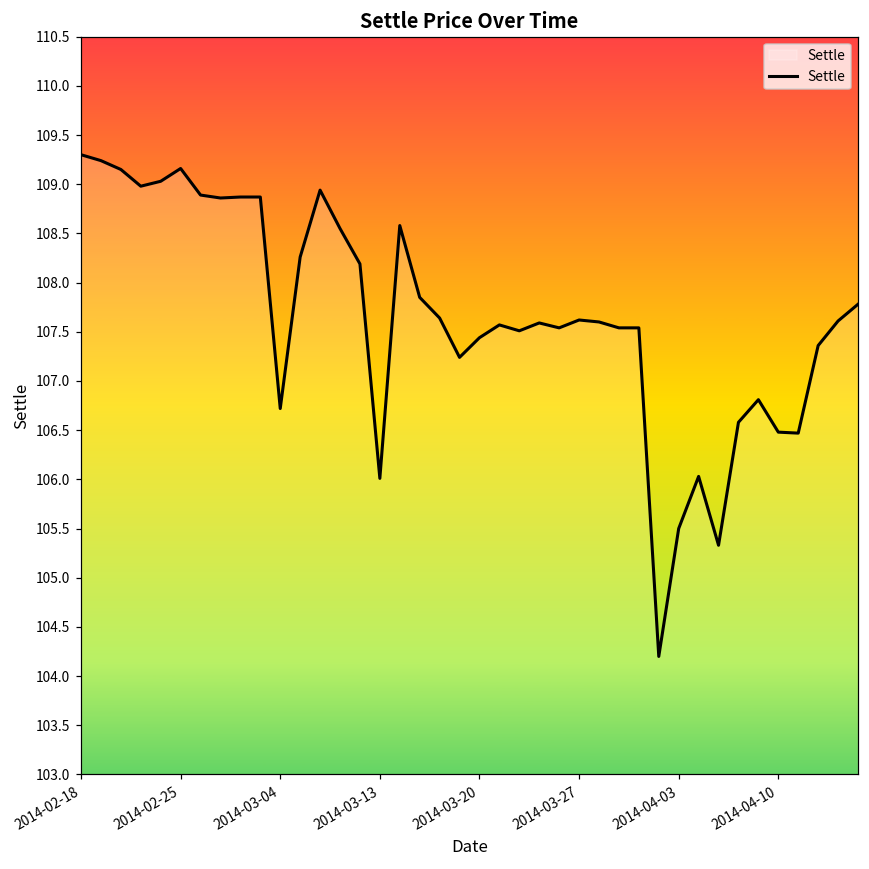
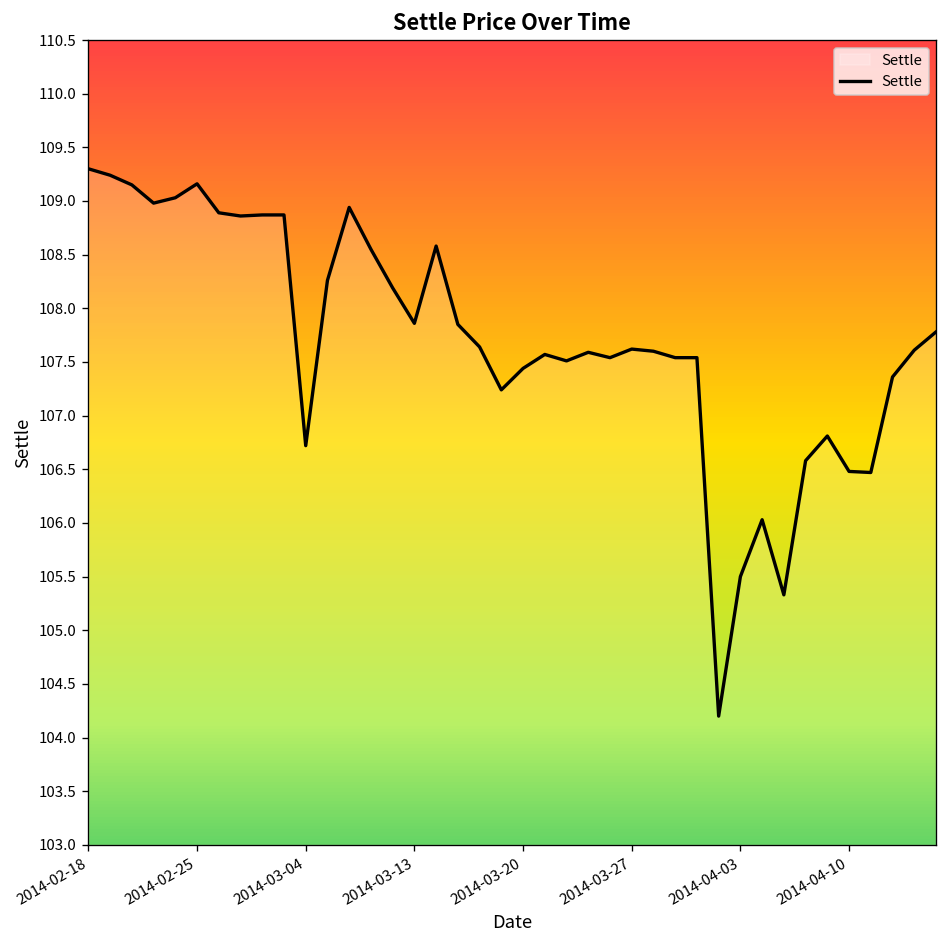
2014-03-13: 106.0 -> 107.9
